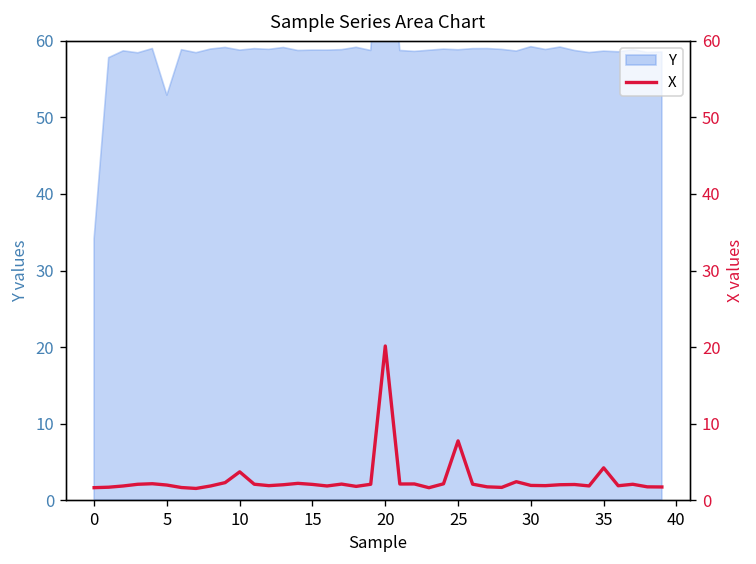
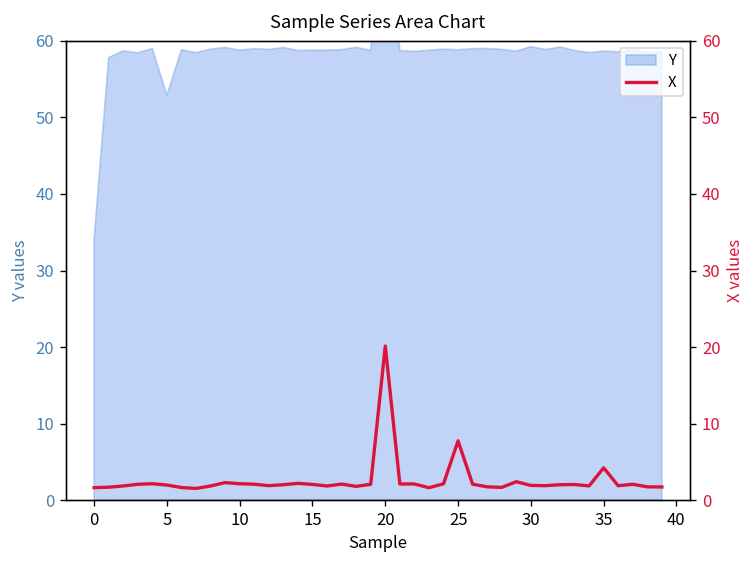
X, 10: 4 -> 2
